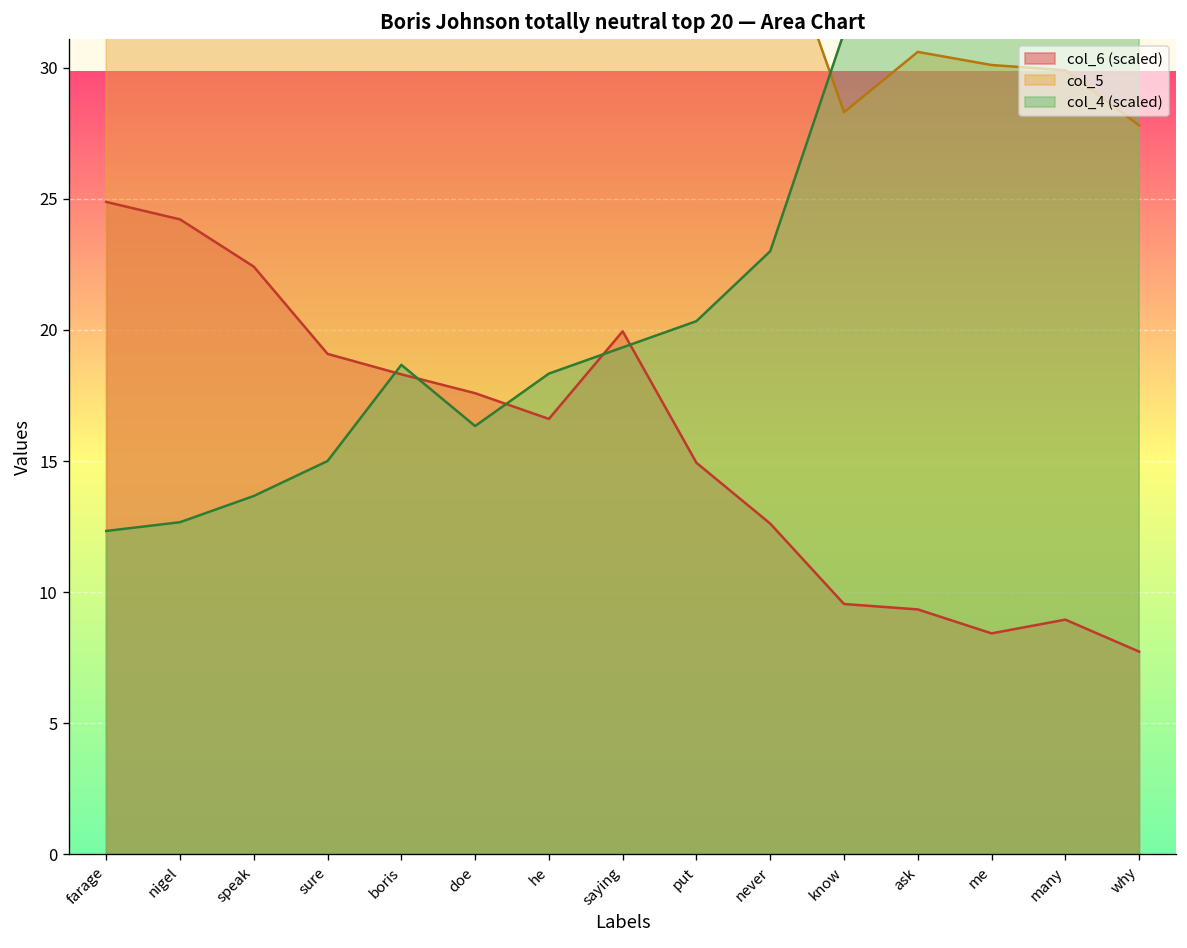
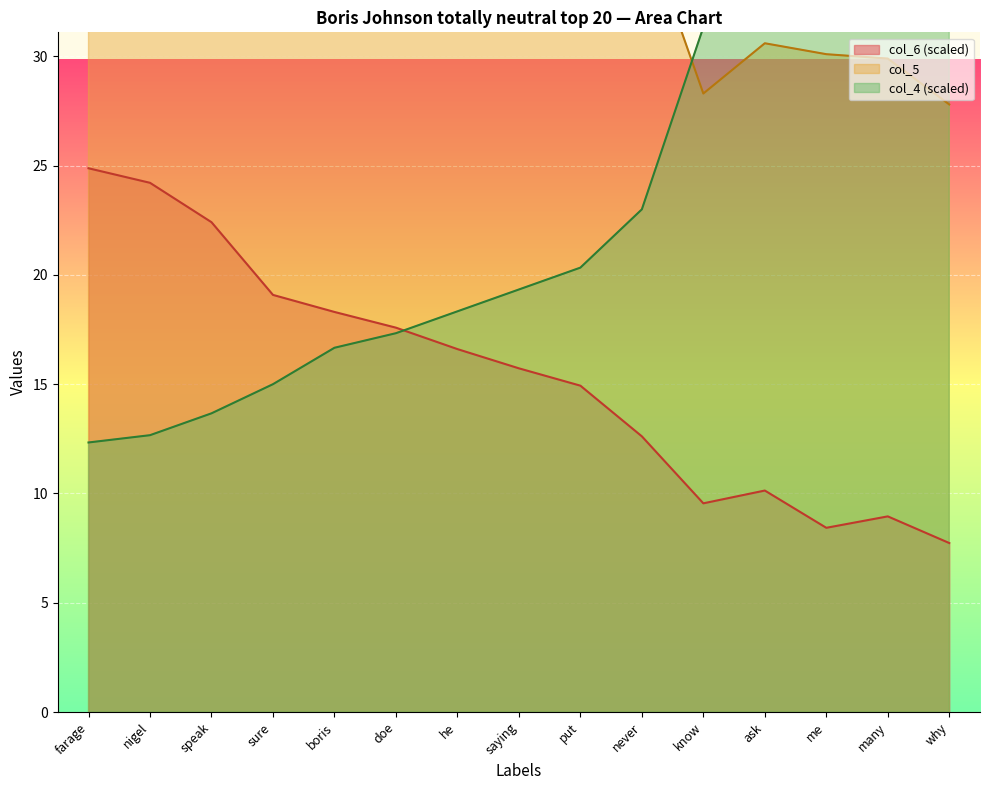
col_4 (scaled), boris: 18.7 -> 16.7
col_4 (scaled), doe: 16.3 -> 17.3
col_6 (scaled), saying: 19.9 -> 15.7
col_6 (scaled), ask: 9.3 -> 10.1
